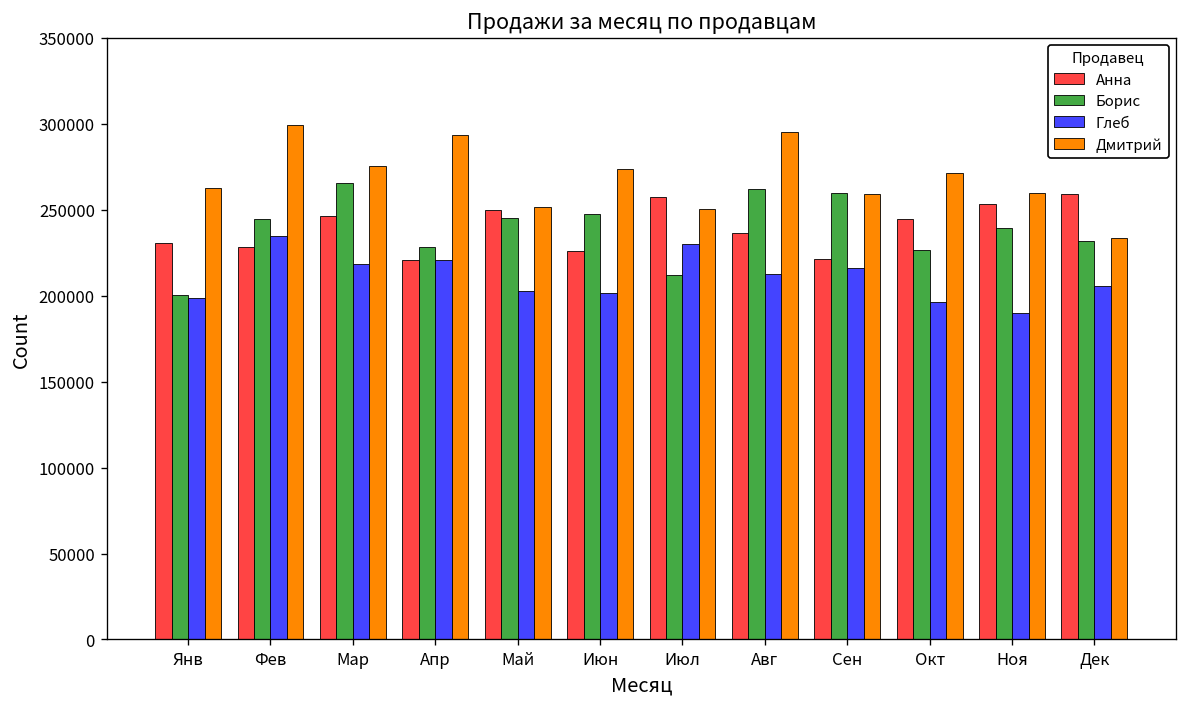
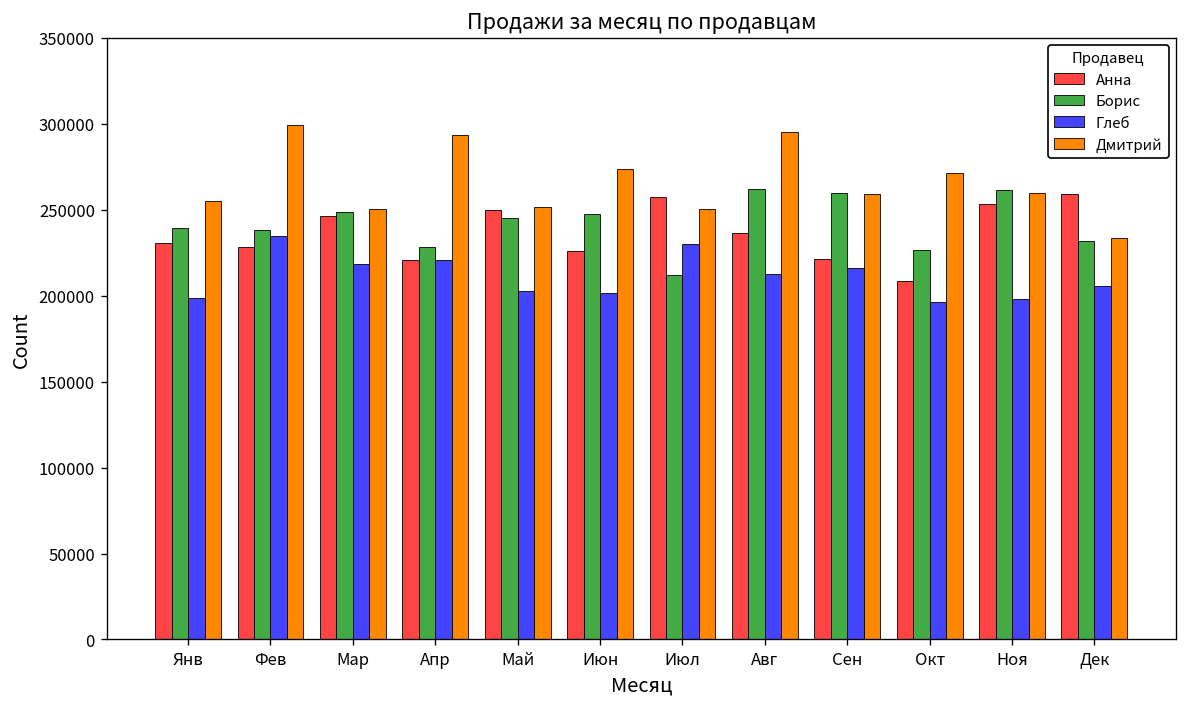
Борис, Янв: 200000 -> 239000
Дмитрий, Янв: 263000 -> 255000
Борис, Фев: 244000 -> 238000
Борис, Мар: 266000 -> 249000
Дмитрий, Мар: 275000 -> 250000
Анна, Окт: 244000 -> 209000
Борис, Ноя: 239000 -> 261000
Глеб, Ноя: 190000 -> 198000
